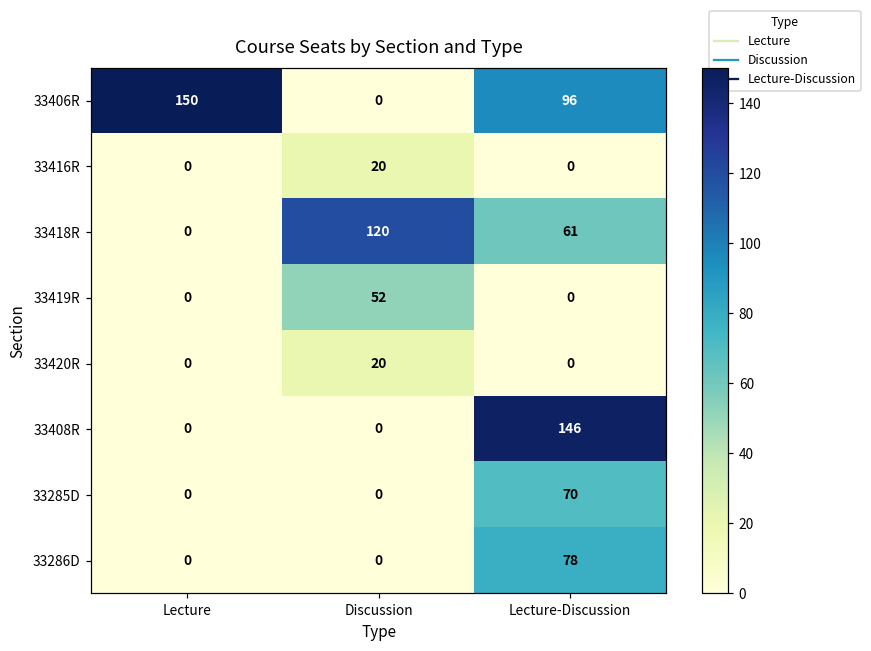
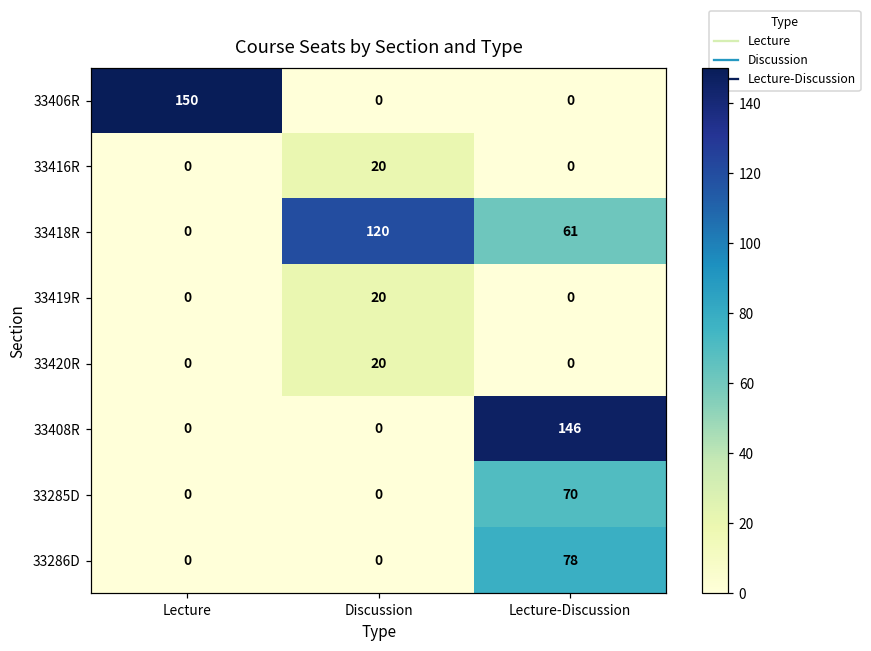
33406R, Lecture-Discussion: 96 -> 0
33419R, Discussion: 52 -> 20
